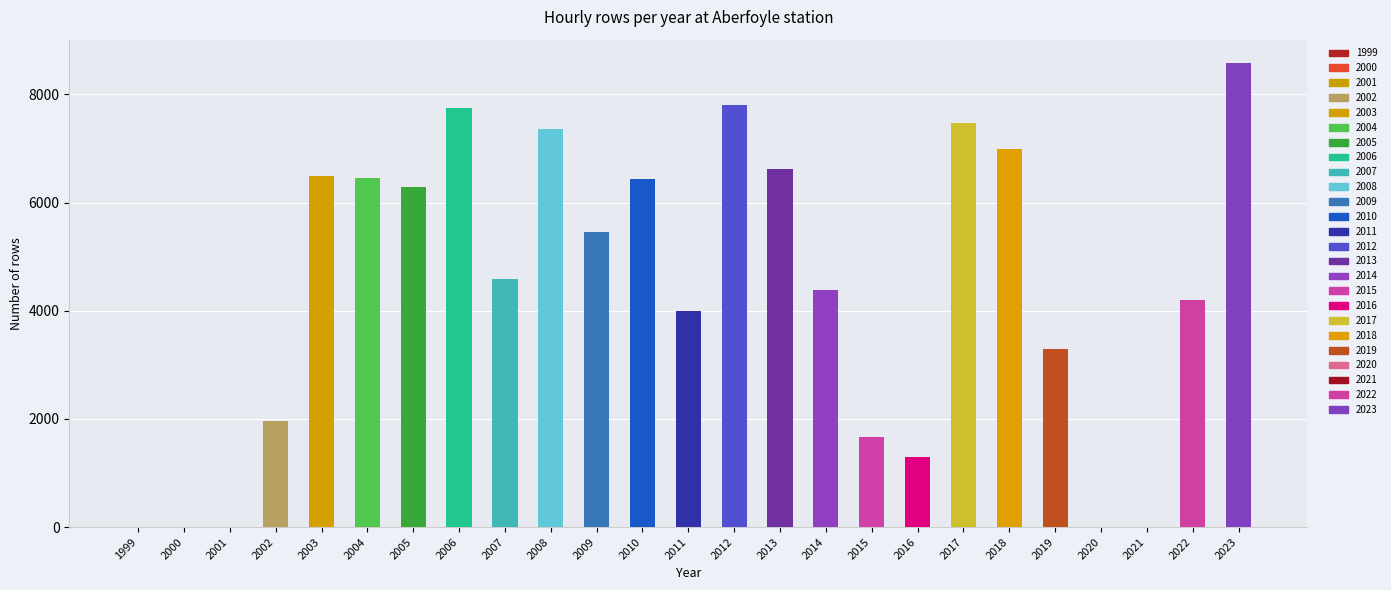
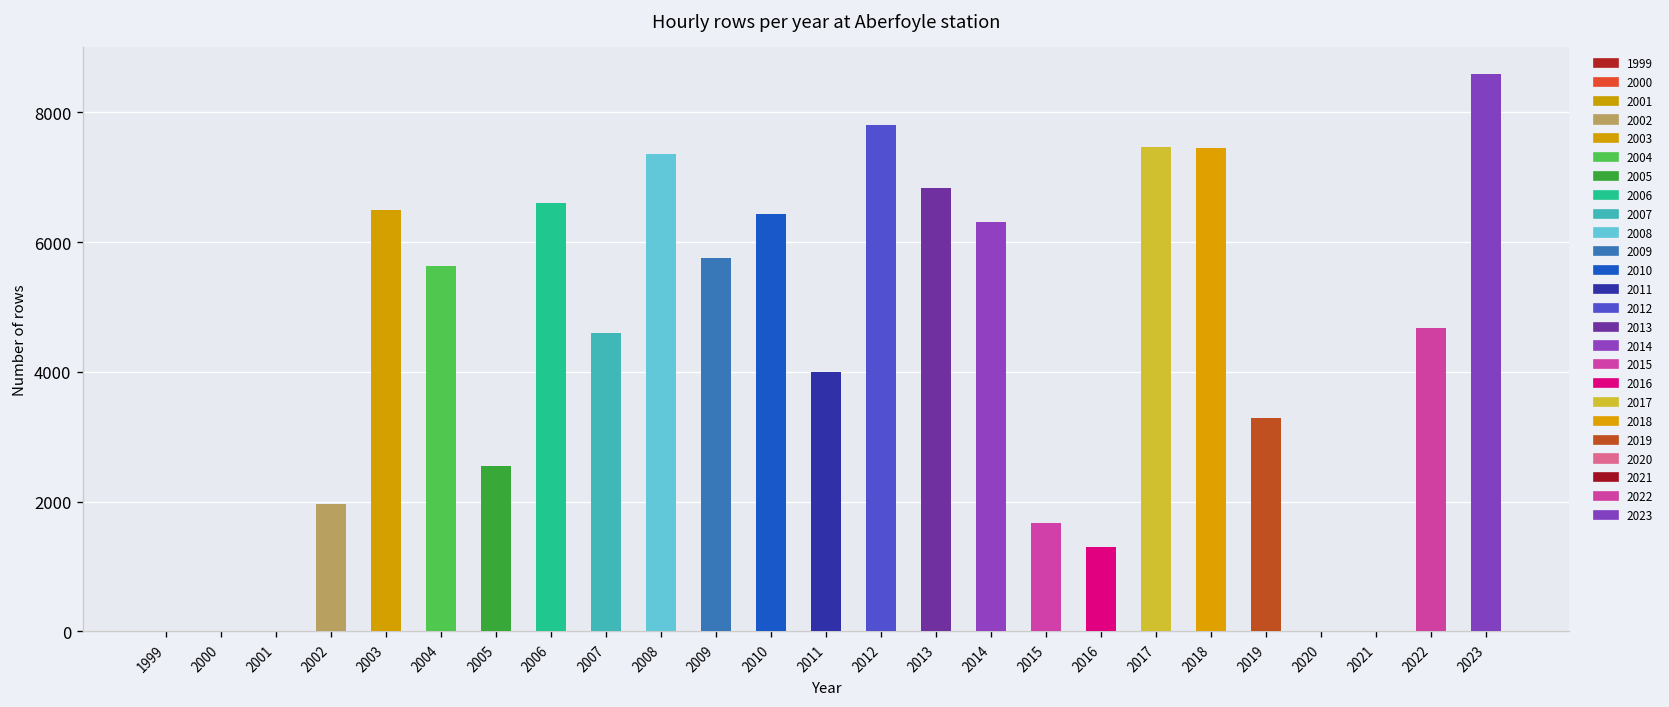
2004: 6500 -> 5600
2005: 6300 -> 2600
2006: 7700 -> 6600
2009: 5500 -> 5800
2013: 6600 -> 6800
2014: 4400 -> 6300
2018: 7000 -> 7500
2022: 4200 -> 4700
